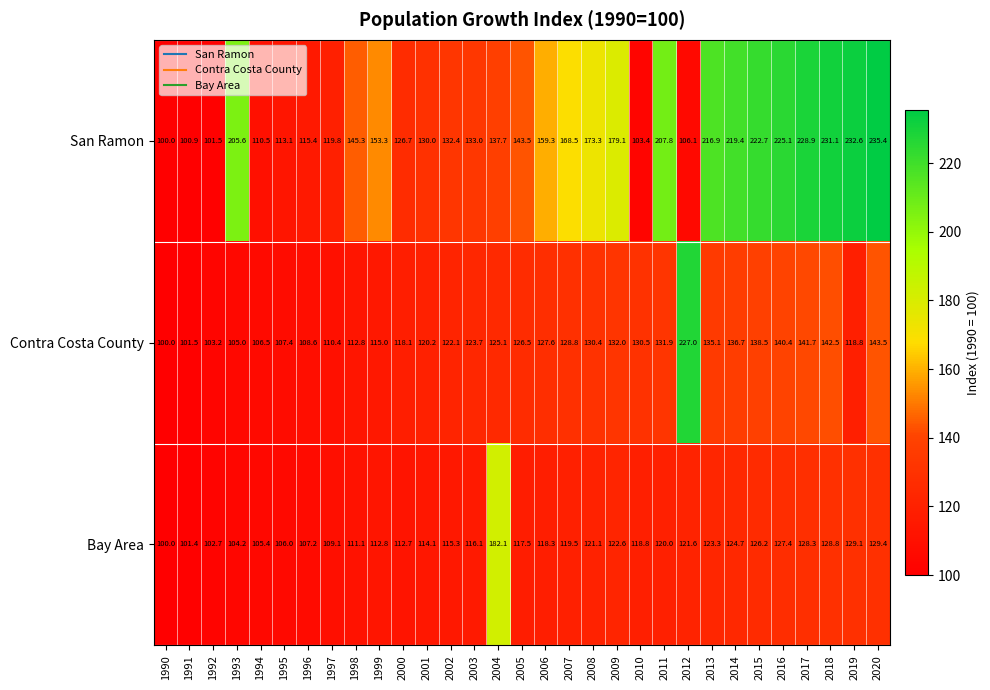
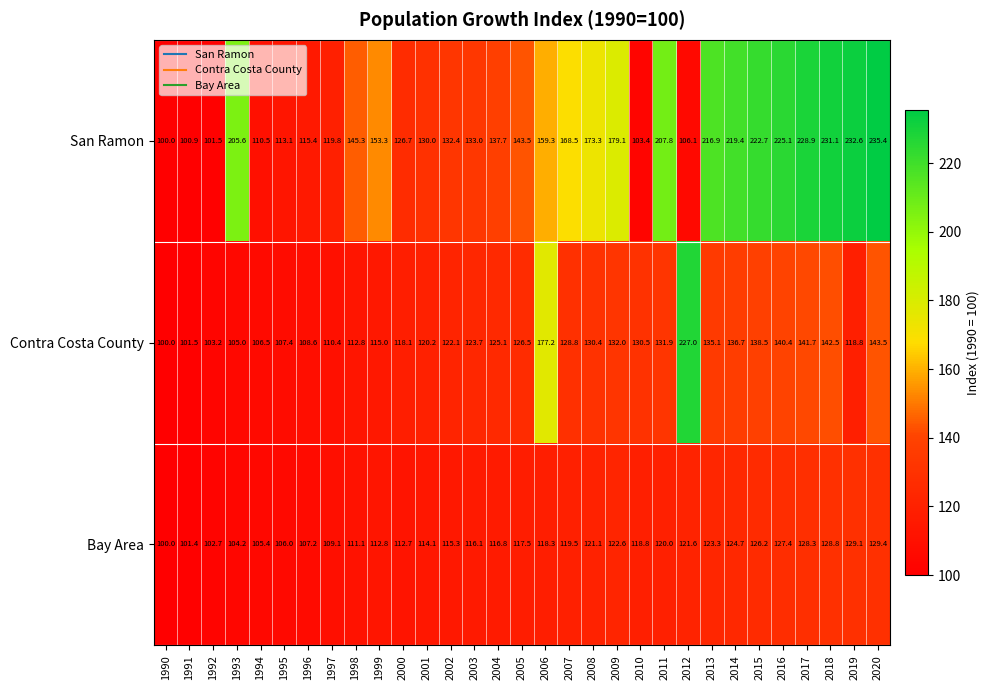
Contra Costa County, 2006: 127.6 -> 177.2
Bay Area, 2004: 182.1 -> 116.8
